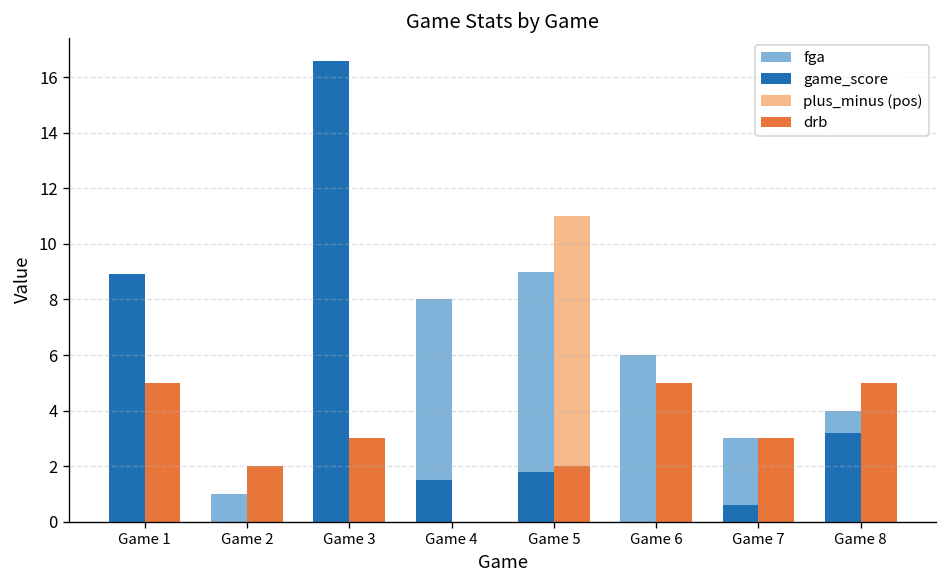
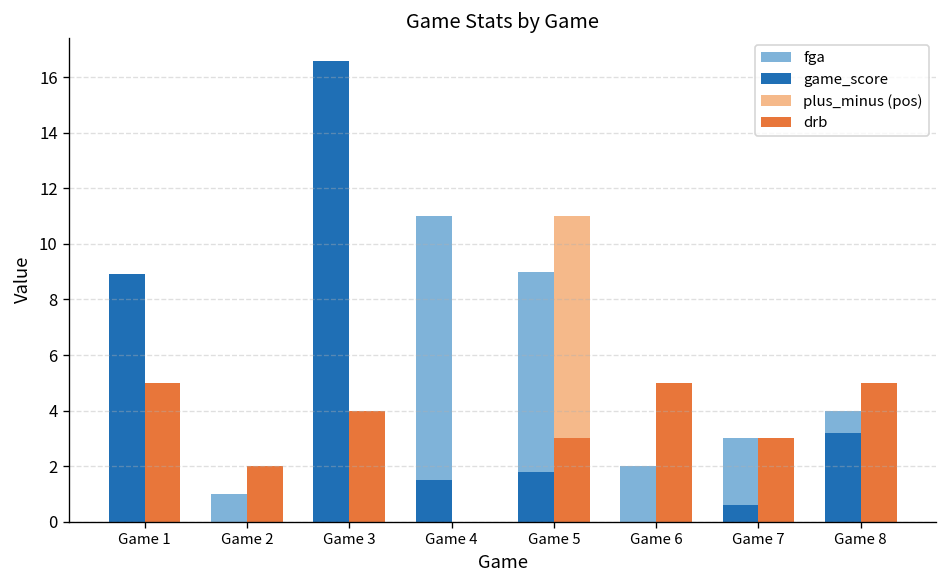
drb, Game 3: 3 -> 4
fga, Game 4: 8 -> 11
drb, Game 5: 2 -> 3
fga, Game 6: 6 -> 2
